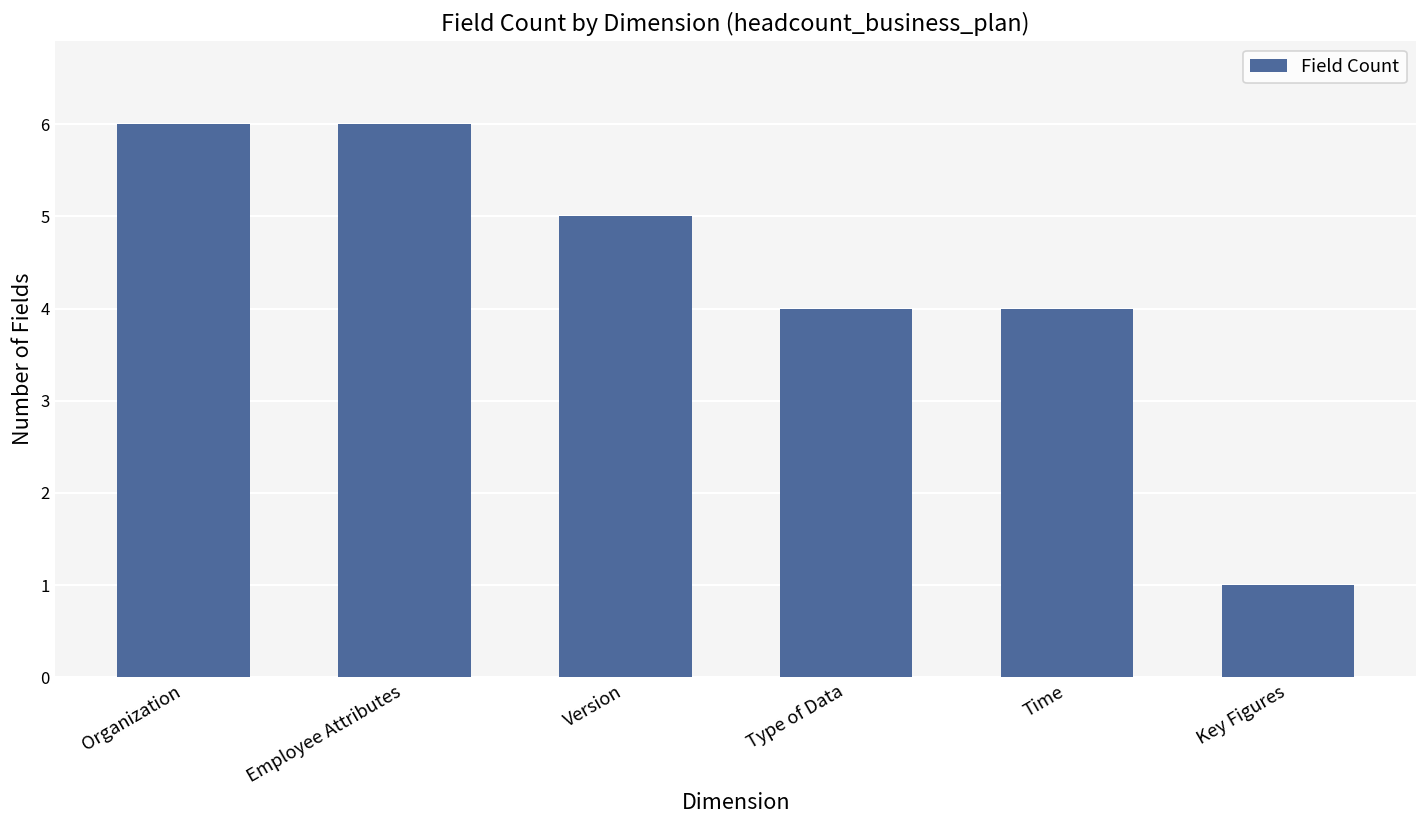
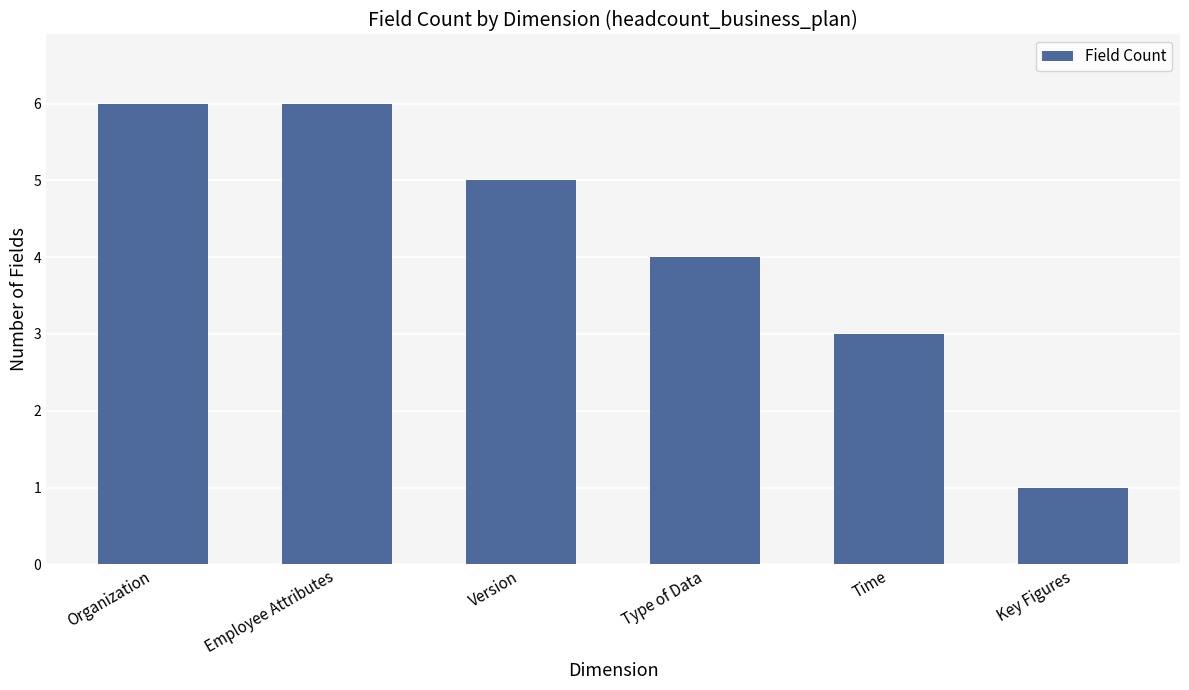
Time: 4 -> 3
